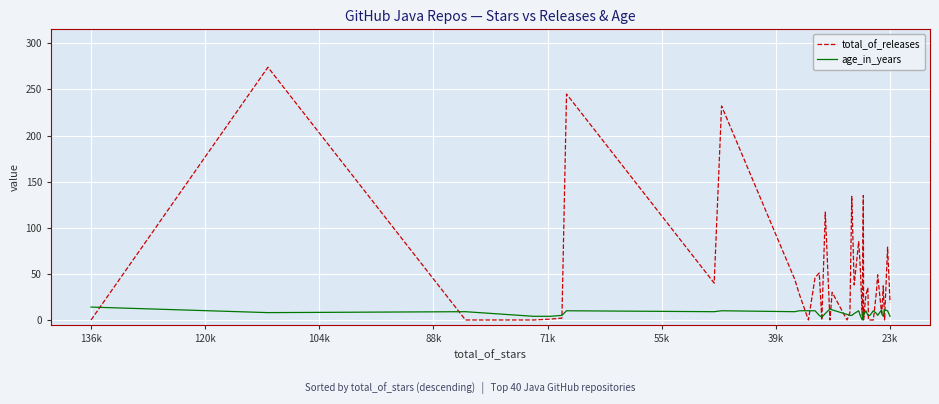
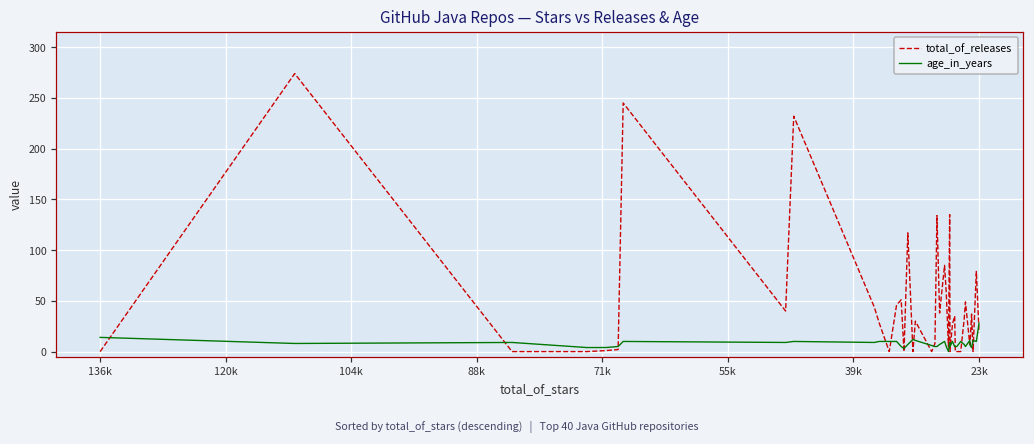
age_in_years, 23k: 0 -> 30
